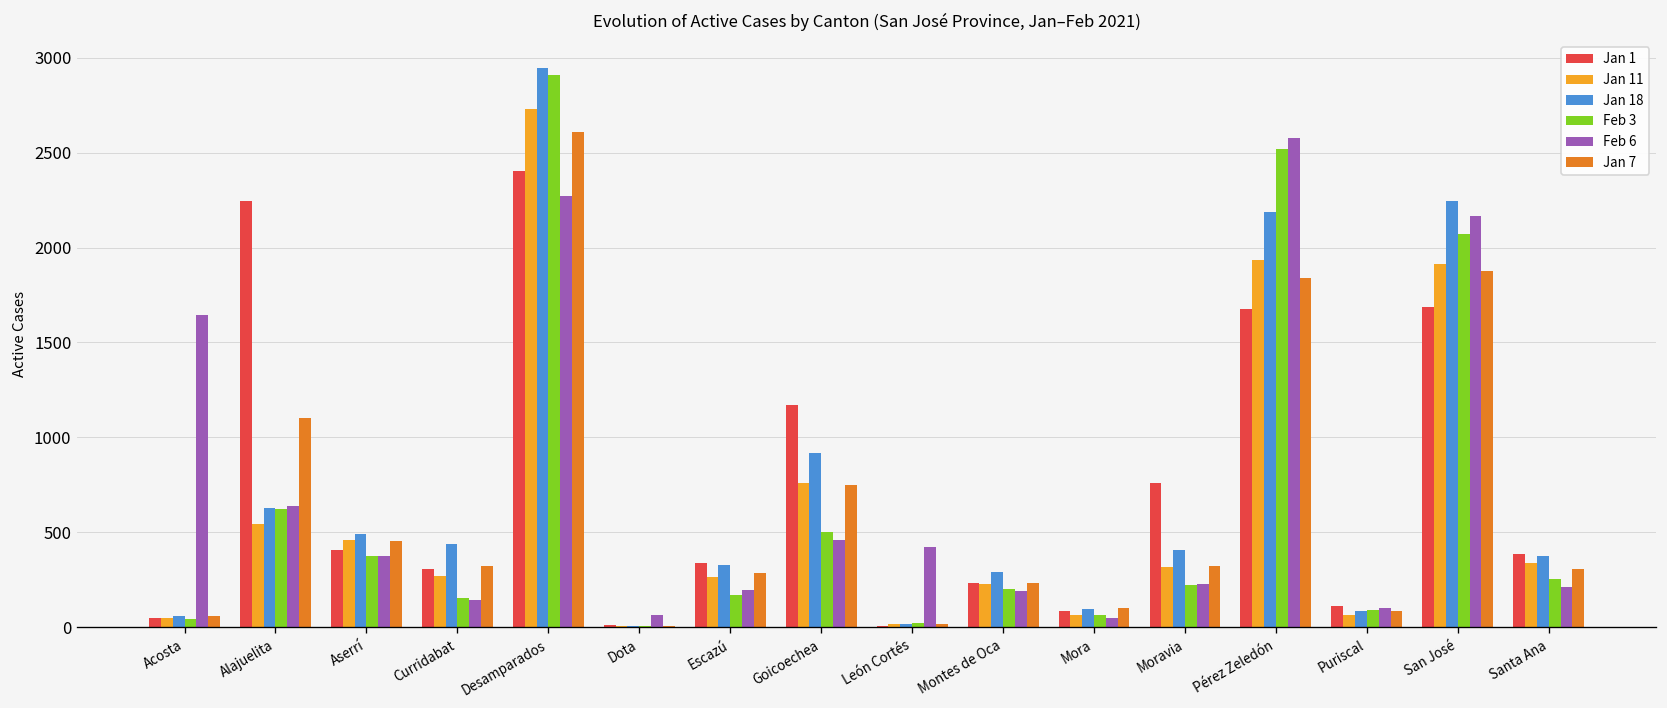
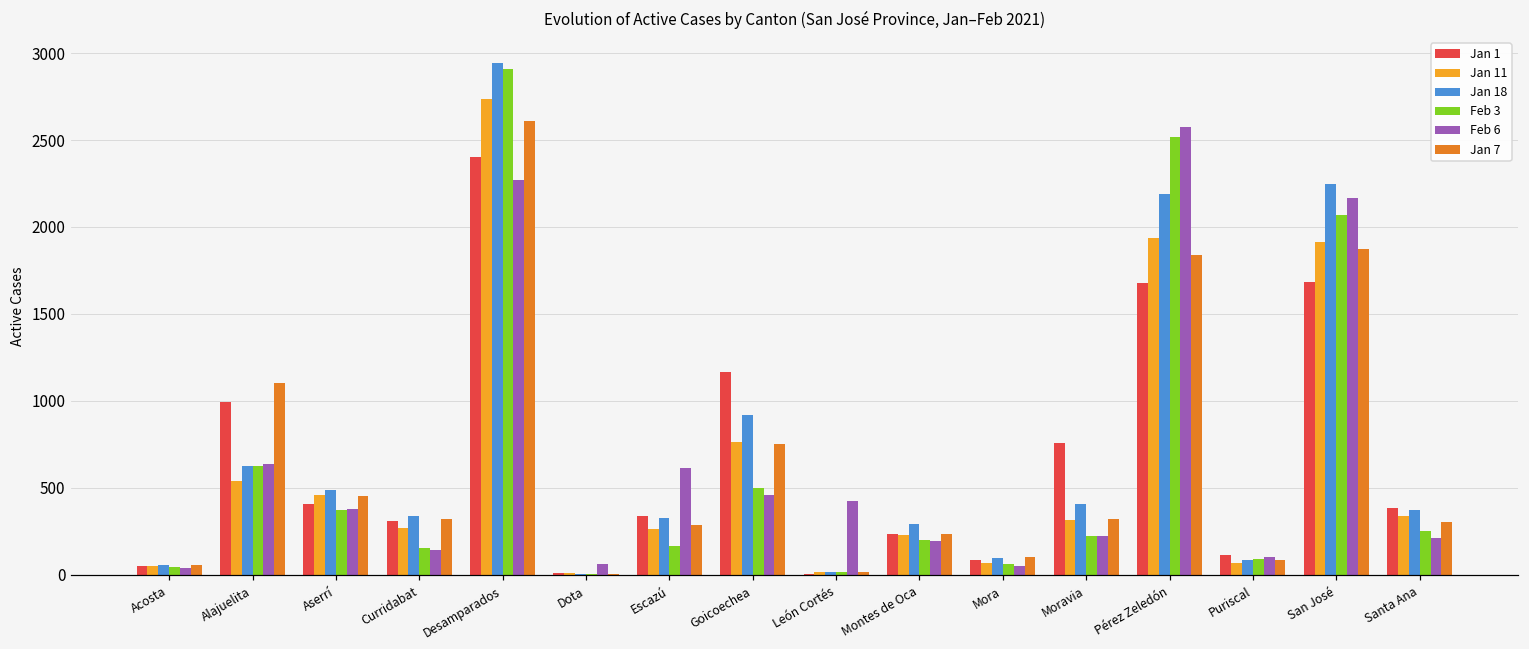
Feb 6, Acosta: 1640 -> 40
Jan 1, Alajuelita: 2250 -> 990
Jan 18, Curridabat: 440 -> 340
Feb 6, Escazú: 200 -> 620
